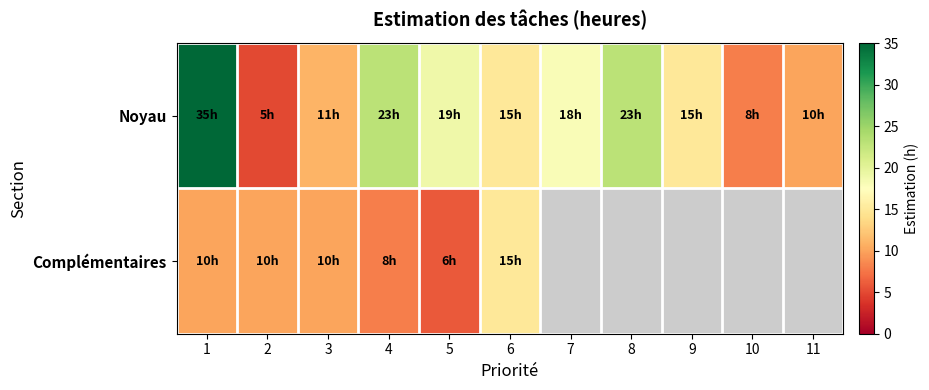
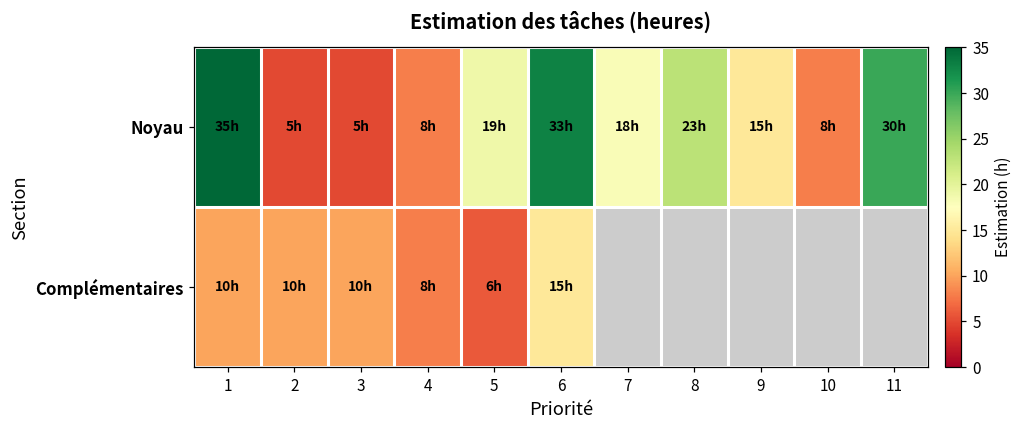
Noyau, 3: 11h -> 5h
Noyau, 4: 23h -> 8h
Noyau, 6: 15h -> 33h
Noyau, 11: 10h -> 30h
